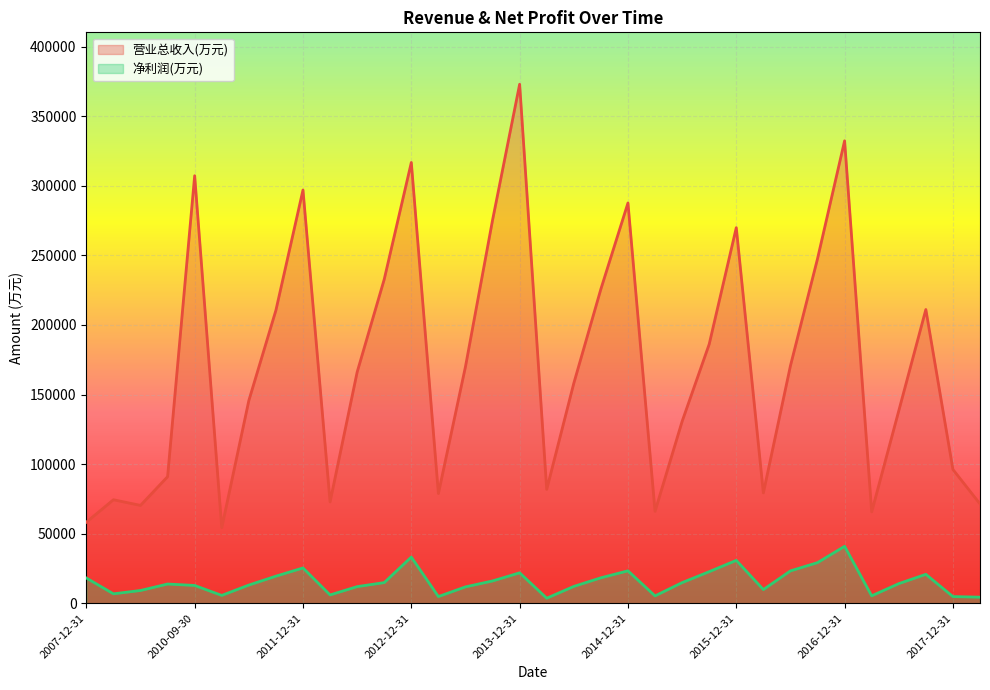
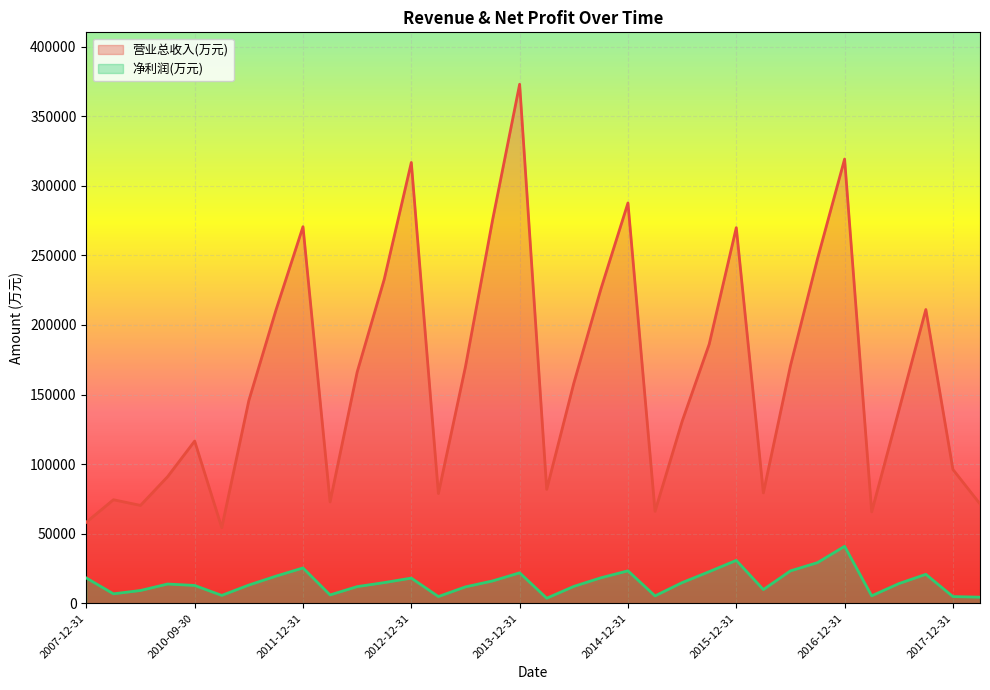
营业总收入(万元), 2010-09-30: 307000 -> 117000
营业总收入(万元), 2011-12-31: 297000 -> 271000
净利润(万元), 2012-12-31: 33000 -> 18000
营业总收入(万元), 2016-12-31: 332000 -> 319000
